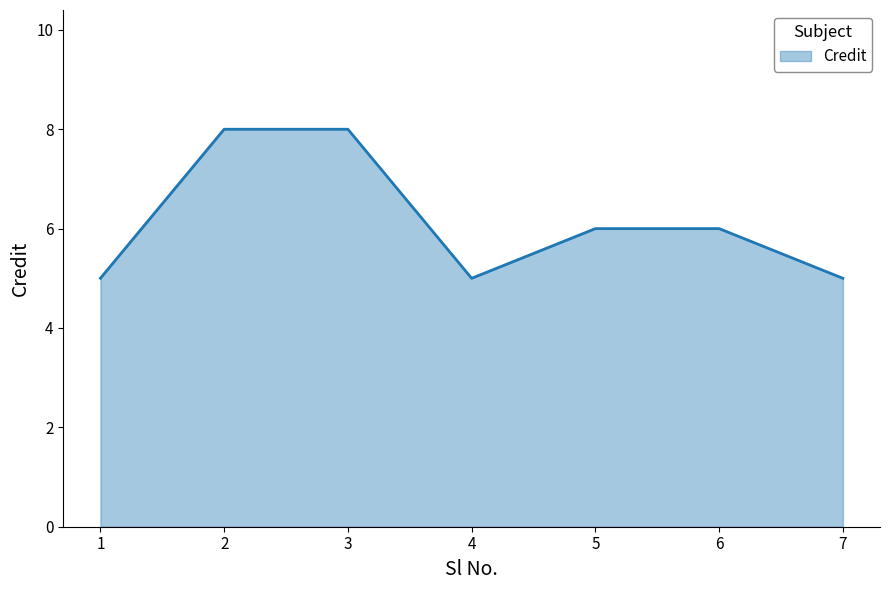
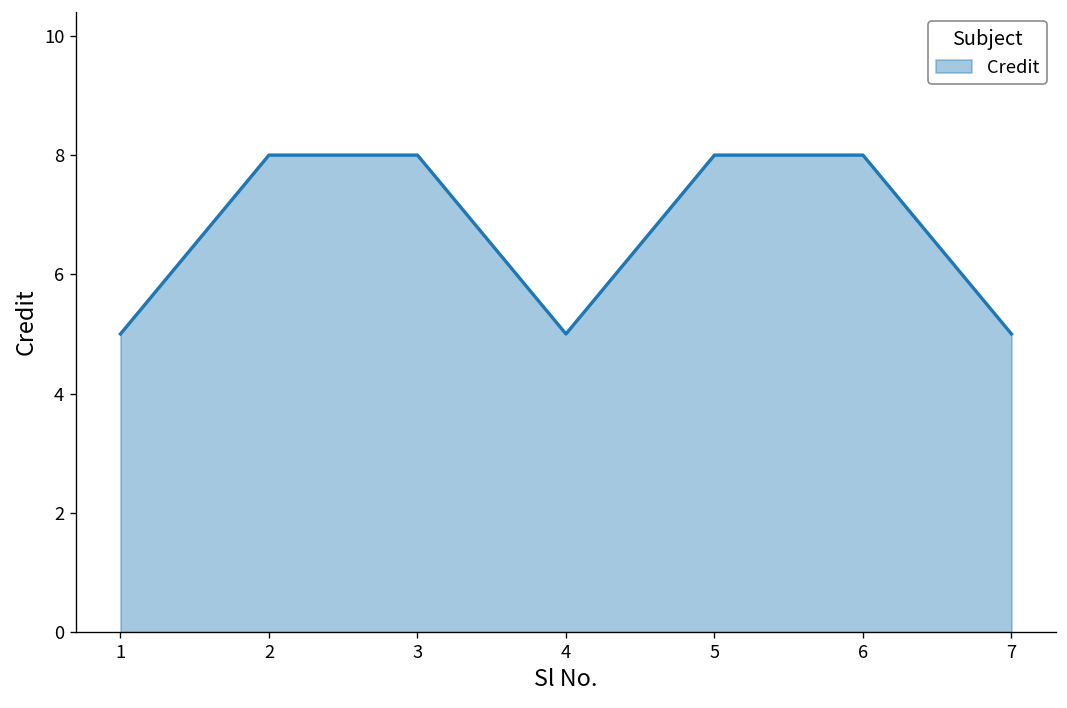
5: 6 -> 8
6: 6 -> 8
